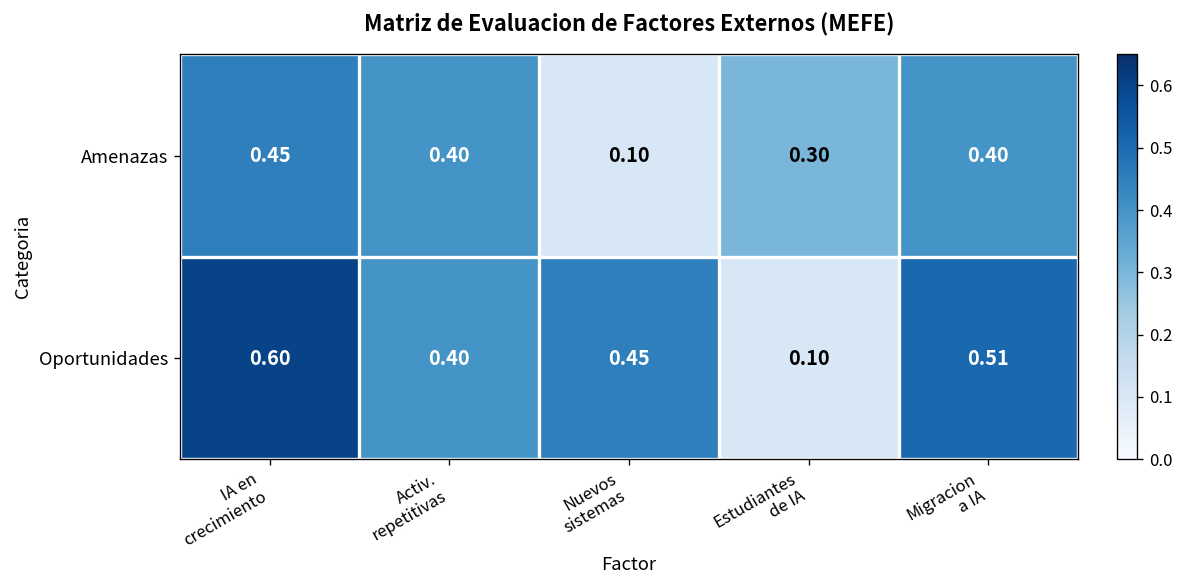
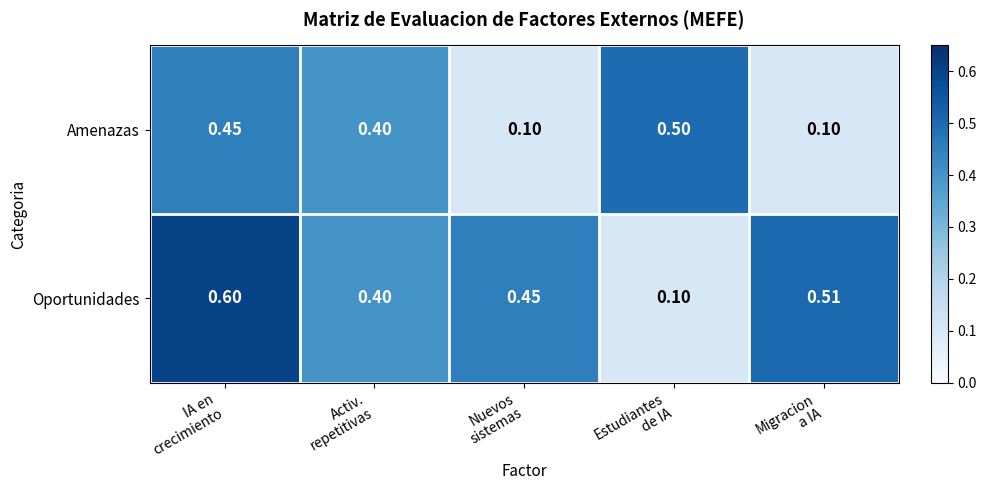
Amenazas, Estudiantes de IA: 0.30 -> 0.50
Amenazas, Migracion a IA: 0.40 -> 0.10
